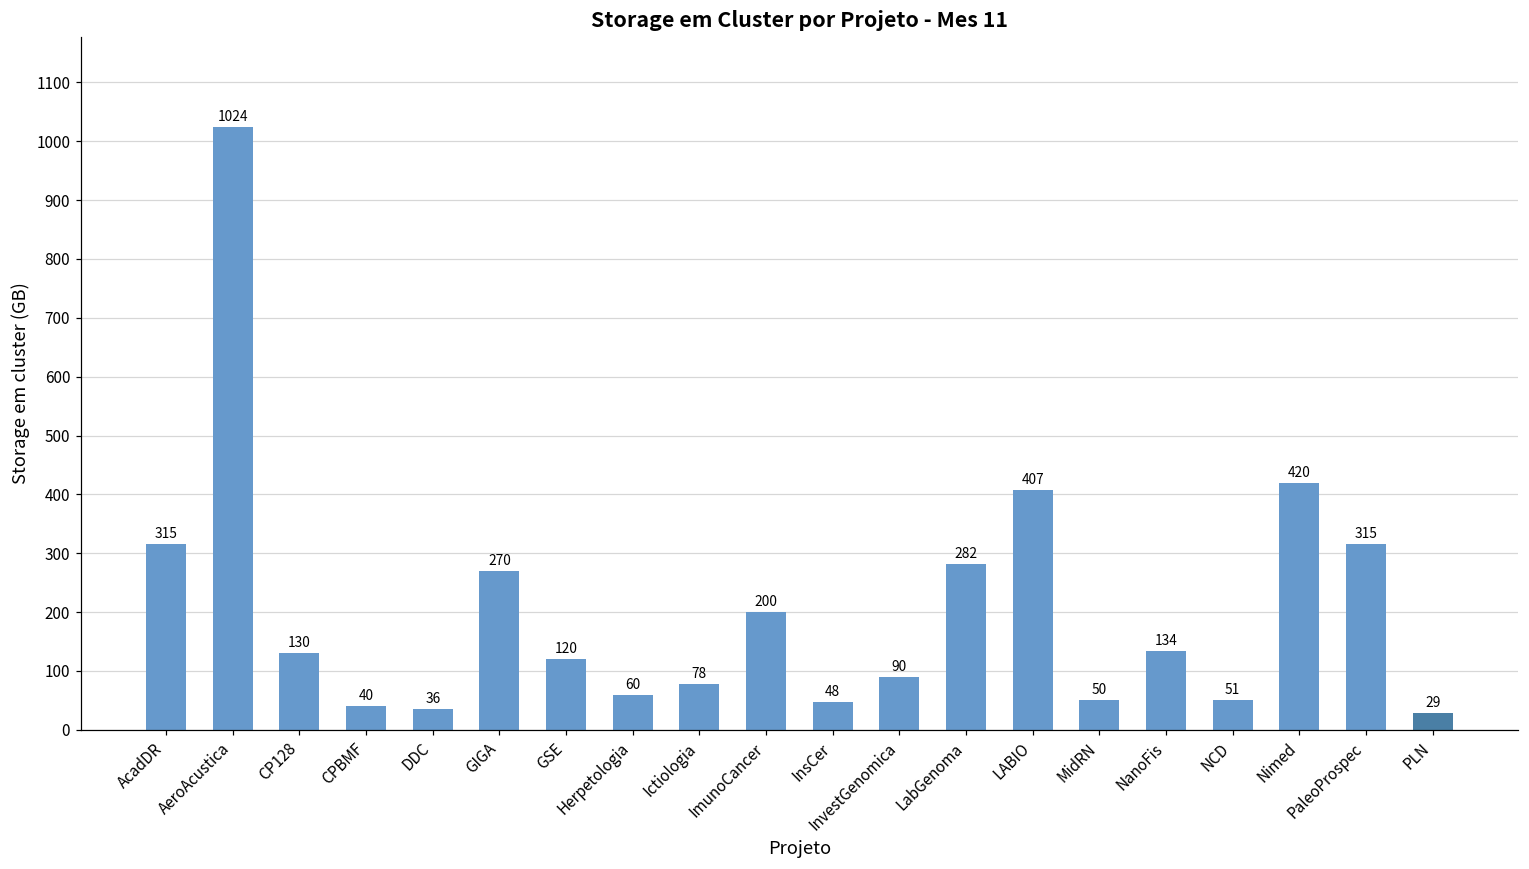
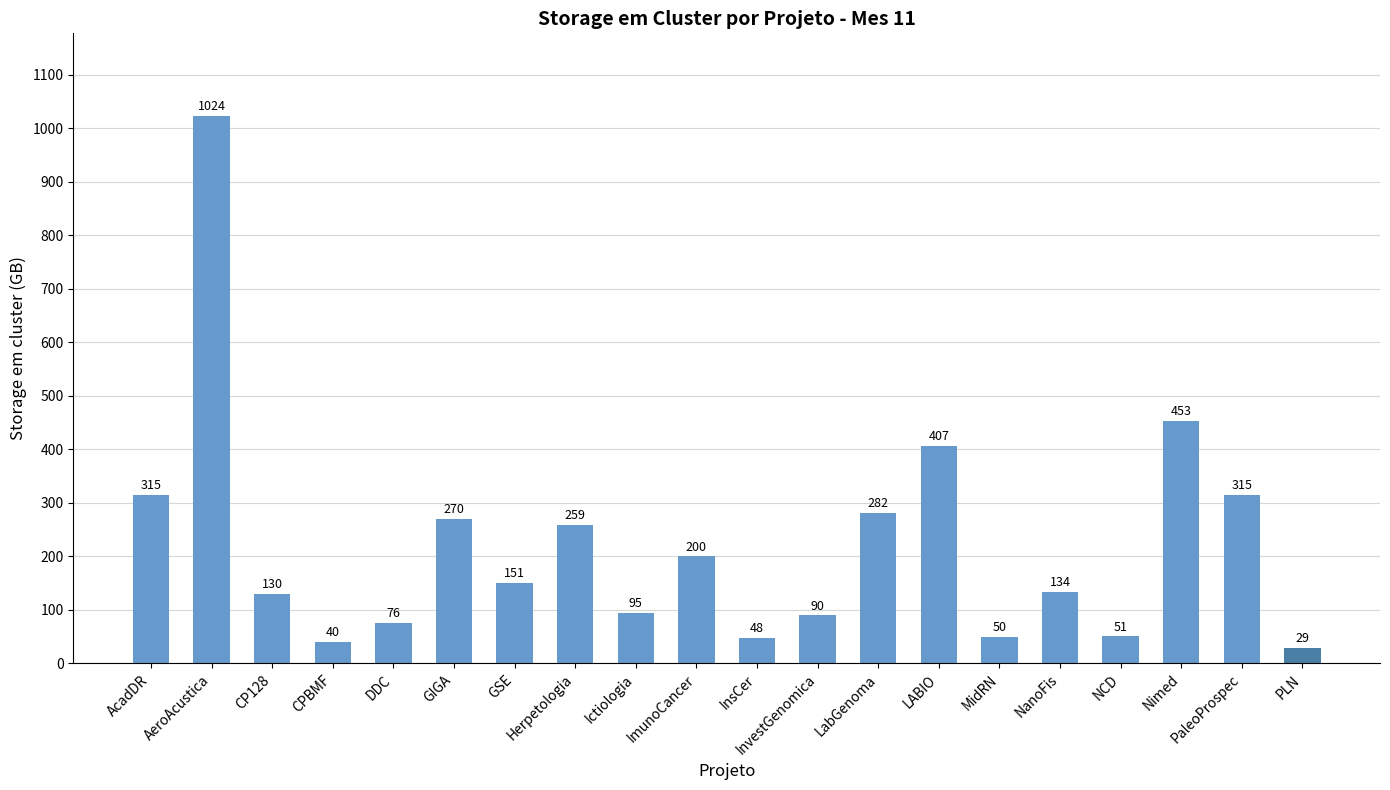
DDC: 36 -> 76
GSE: 120 -> 151
Herpetologia: 60 -> 259
Ictiologia: 78 -> 95
Nimed: 420 -> 453
